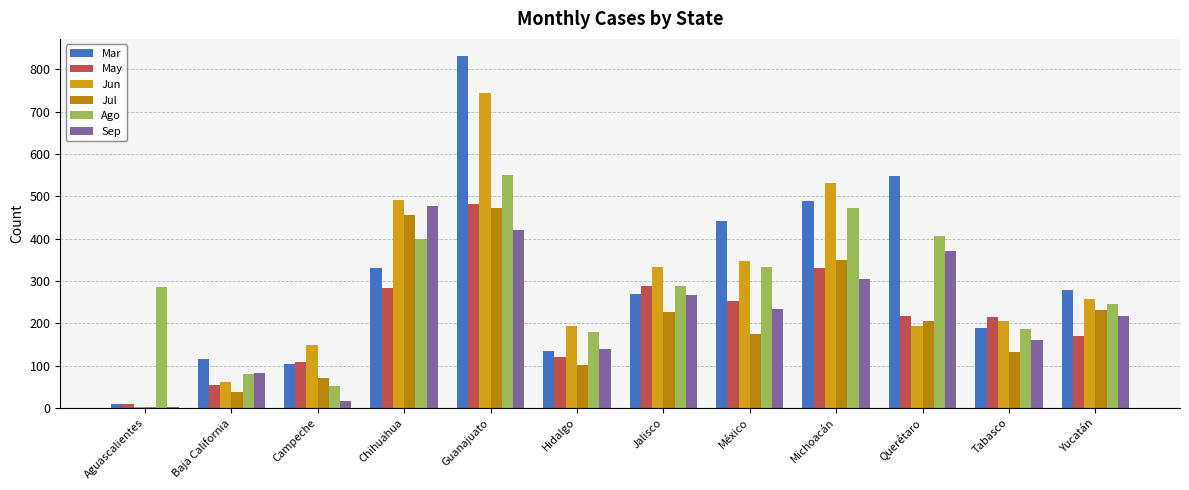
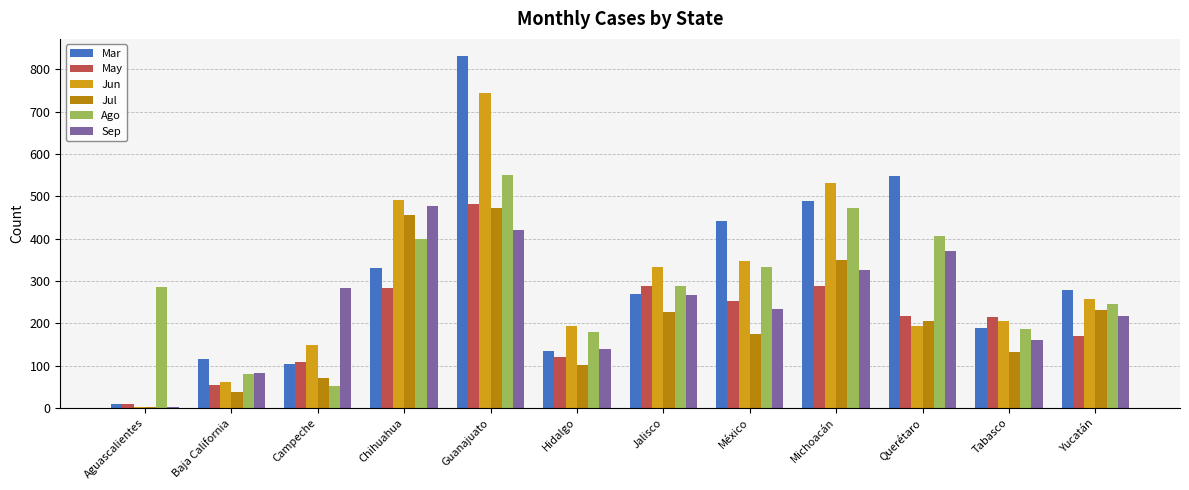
Sep, Campeche: 20 -> 280
May, Michoacán: 330 -> 290
Sep, Michoacán: 300 -> 330
